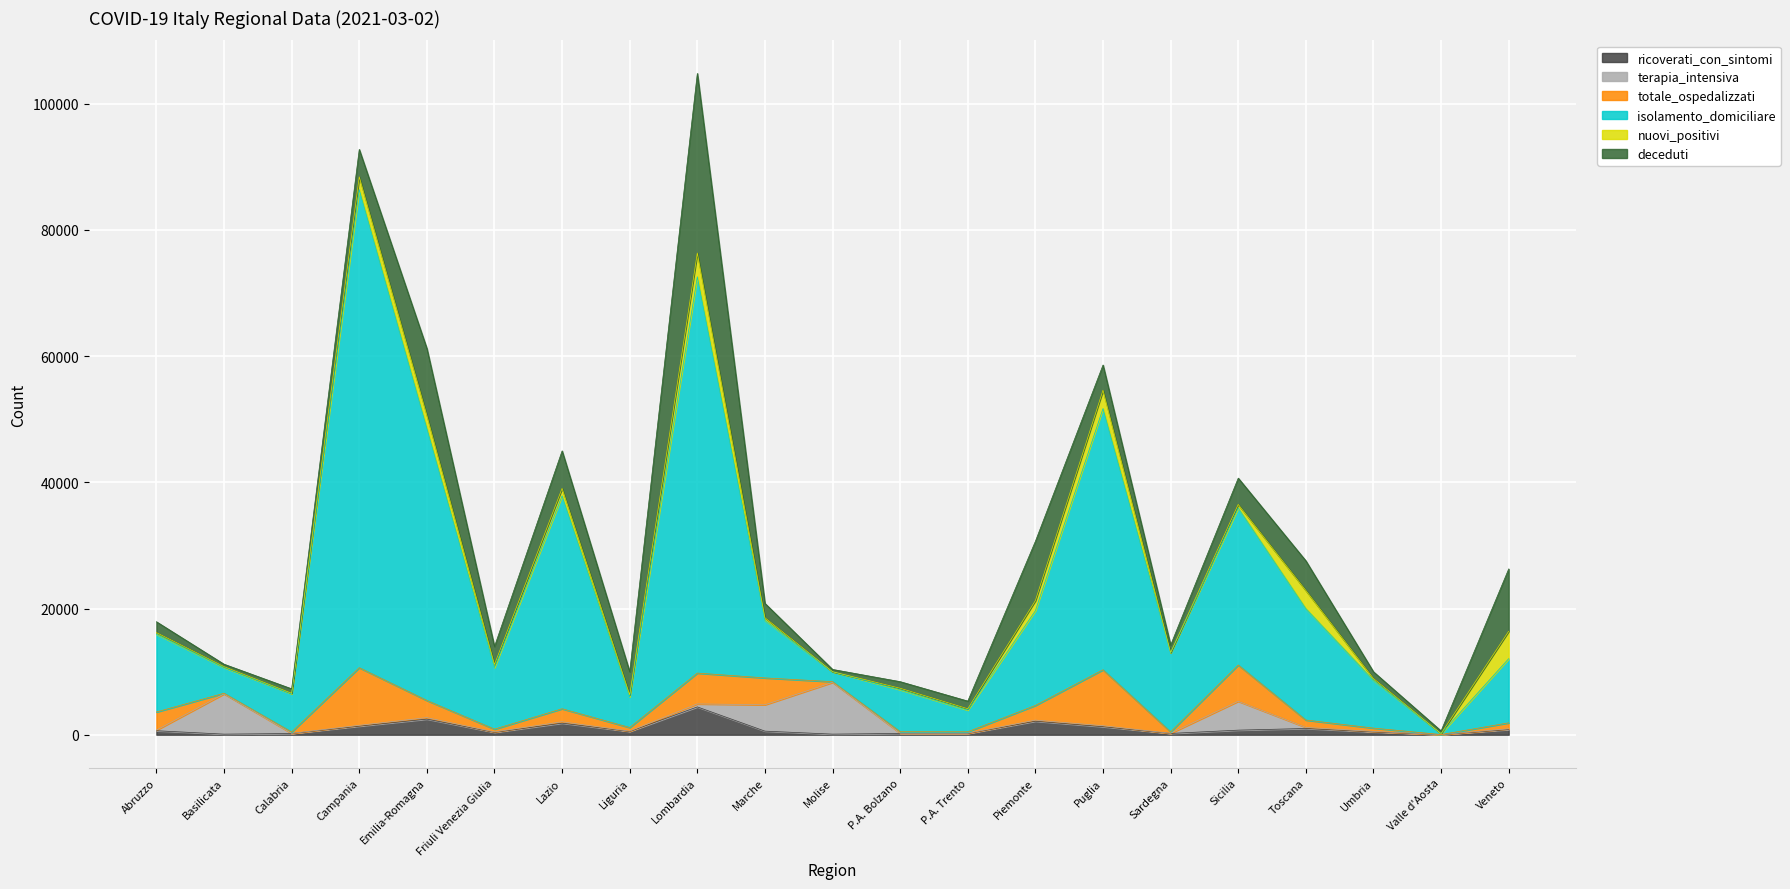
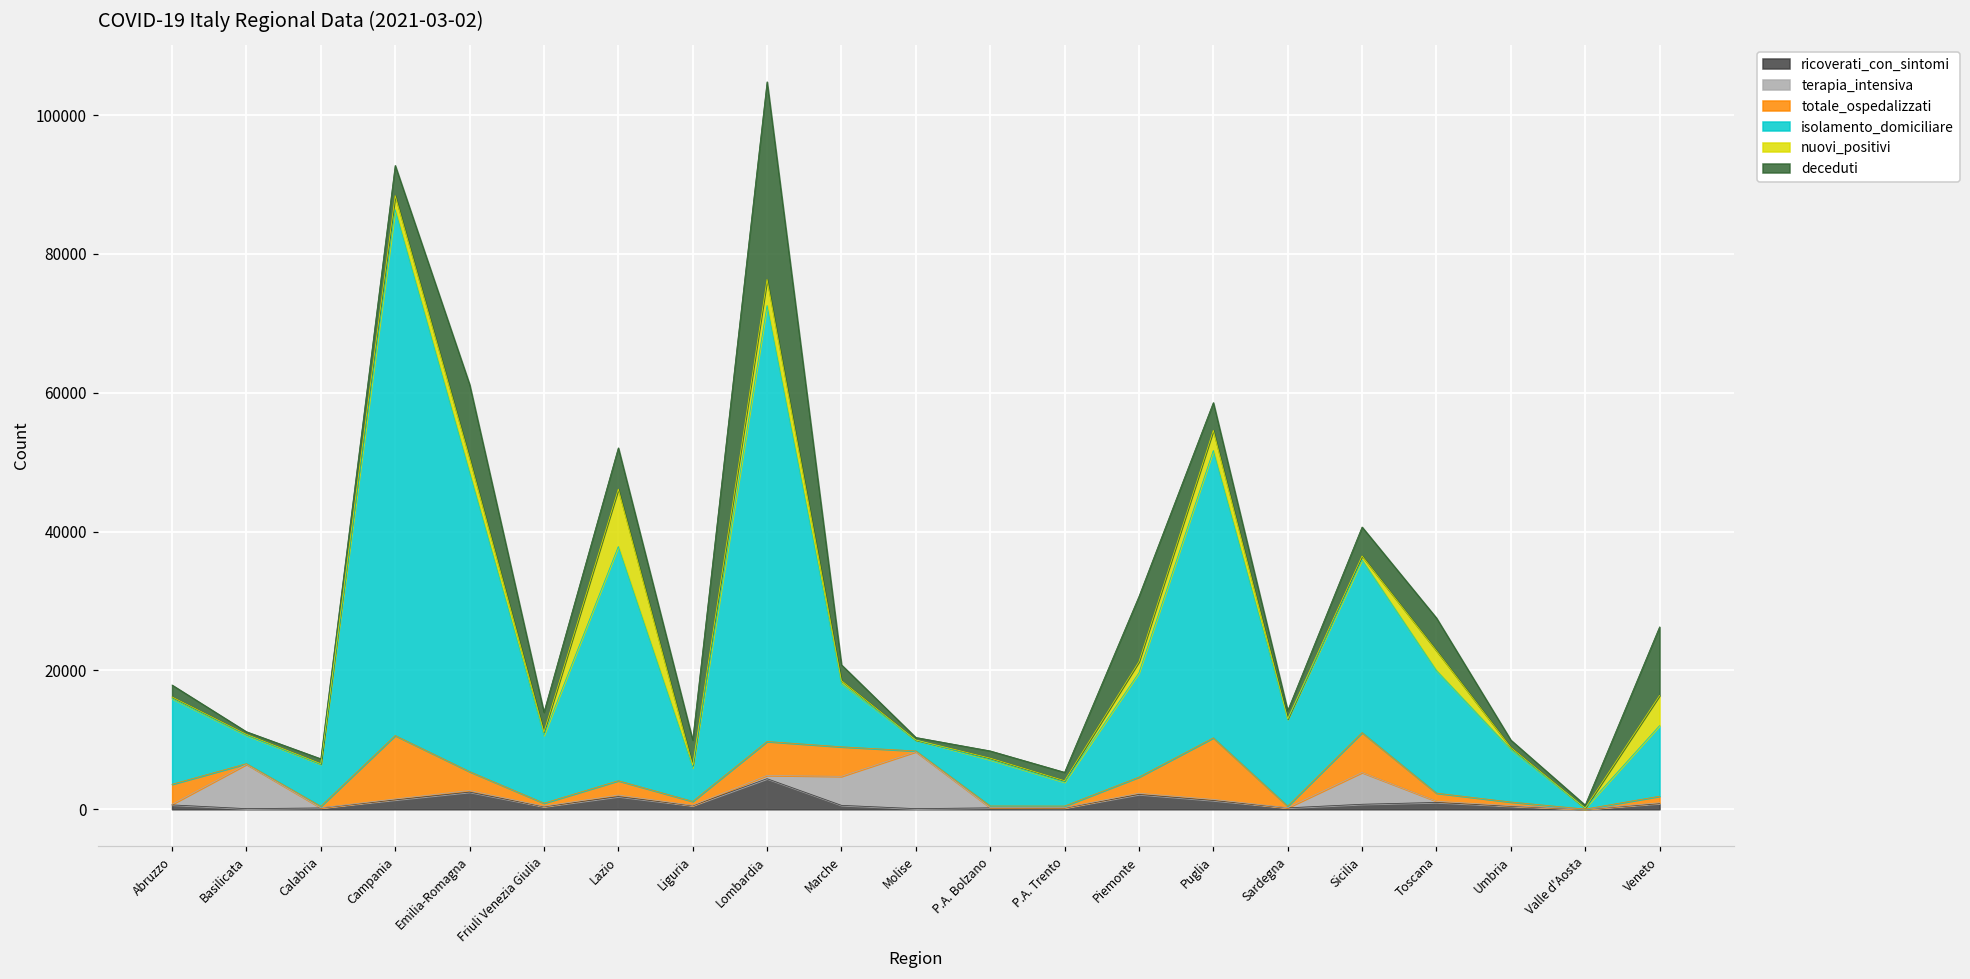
nuovi_positivi, Lazio: 1000 -> 8000
